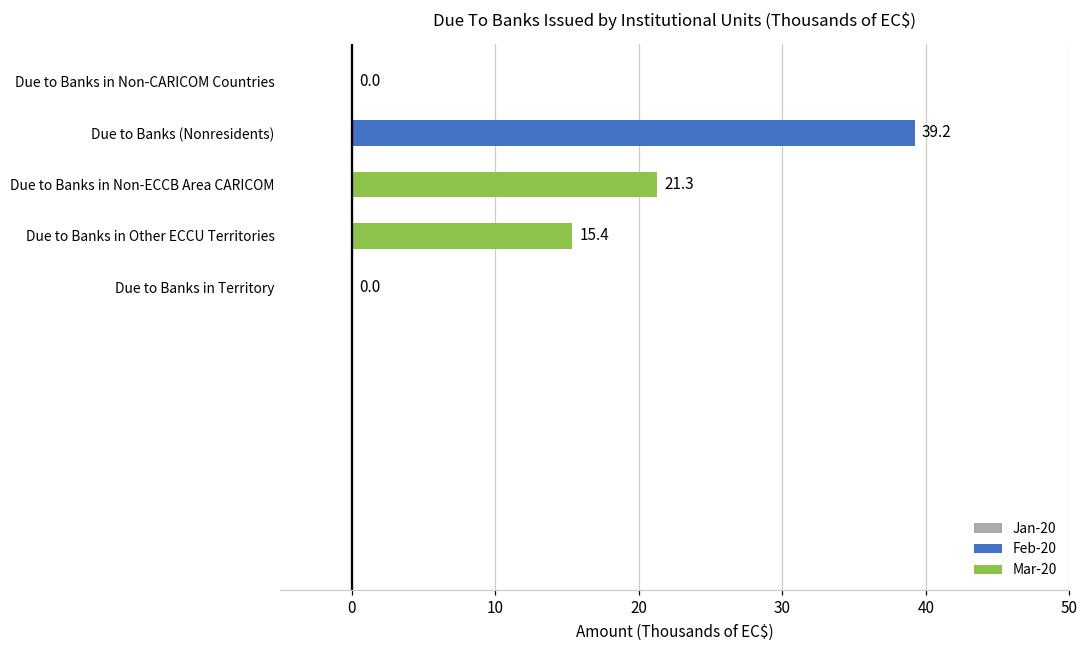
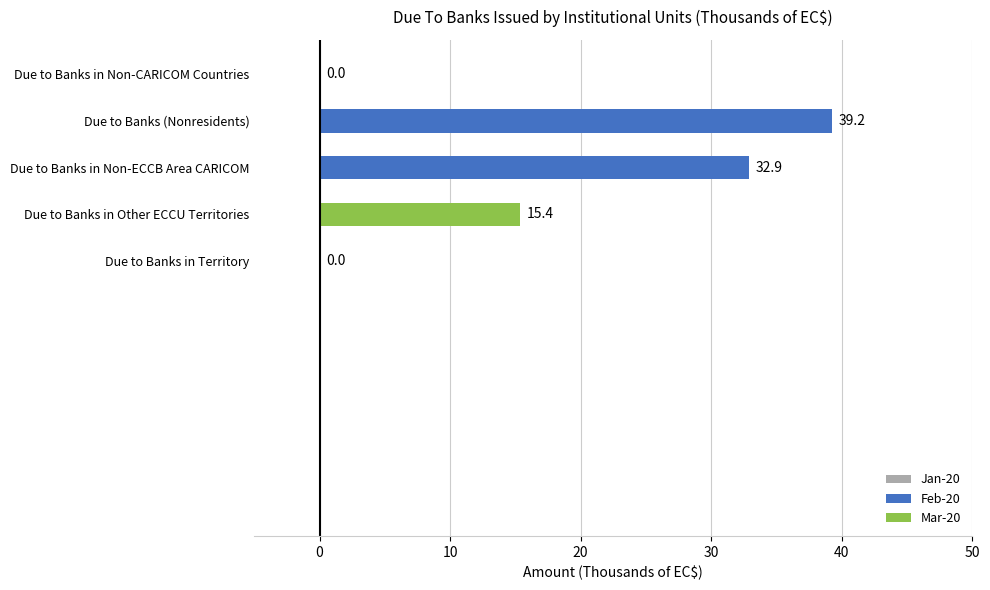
Jan-20, Due to Banks in Non-ECCB Area CARICOM: 21.3 -> 32.9
